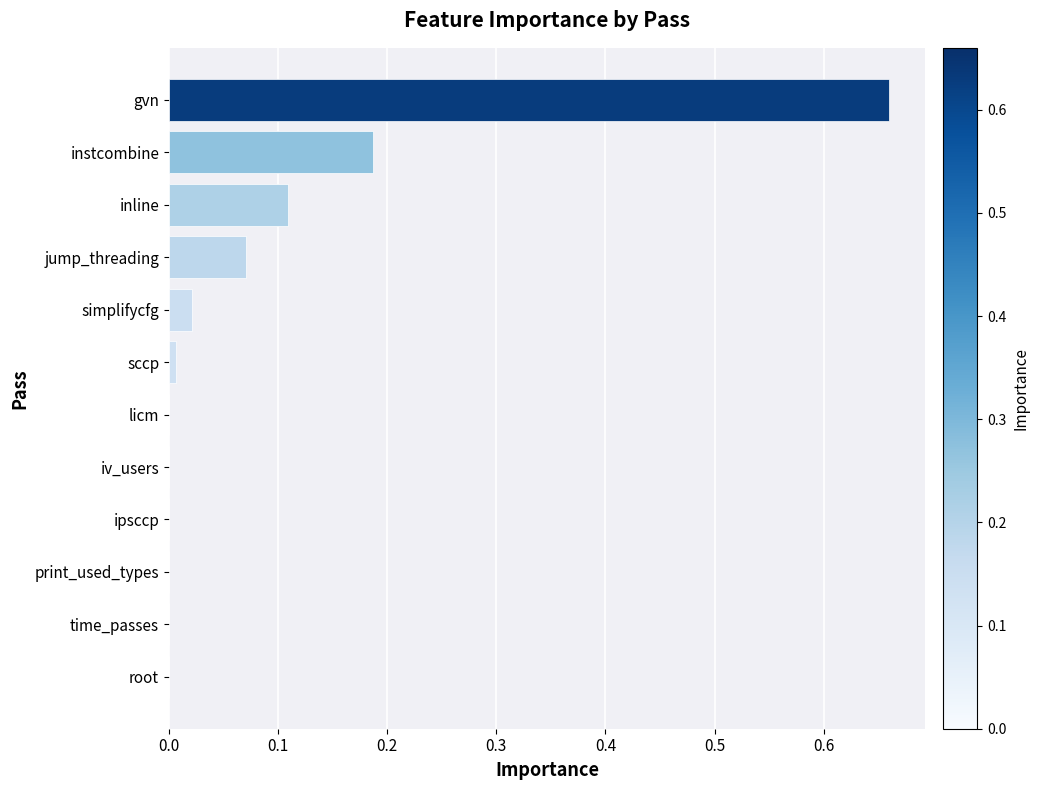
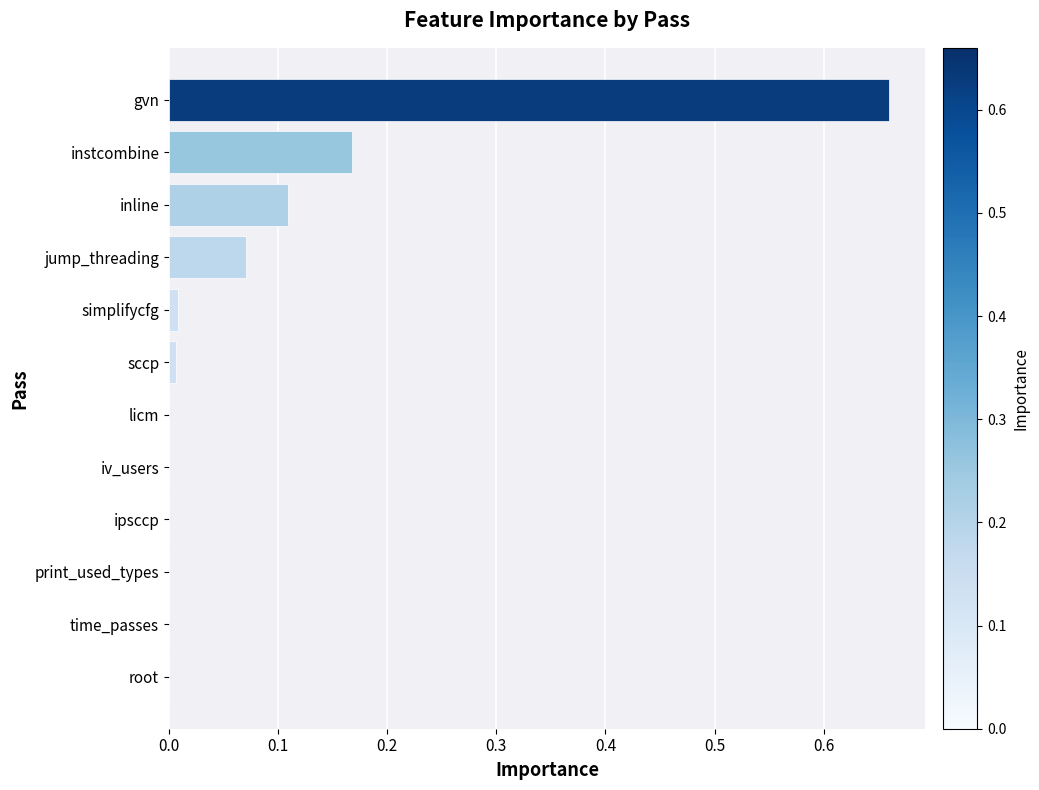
instcombine: 0.187 -> 0.168
simplifycfg: 0.021 -> 0.009
